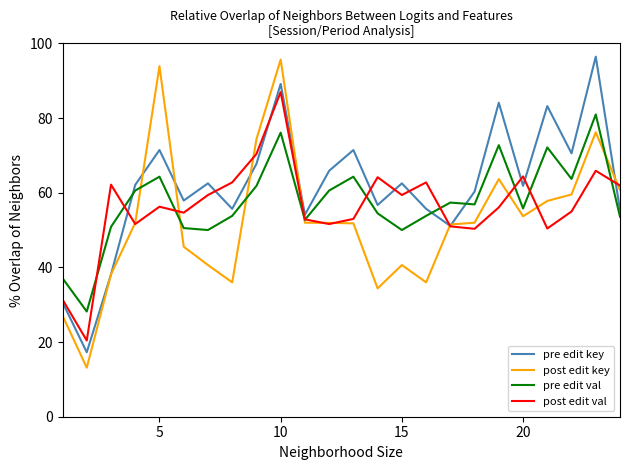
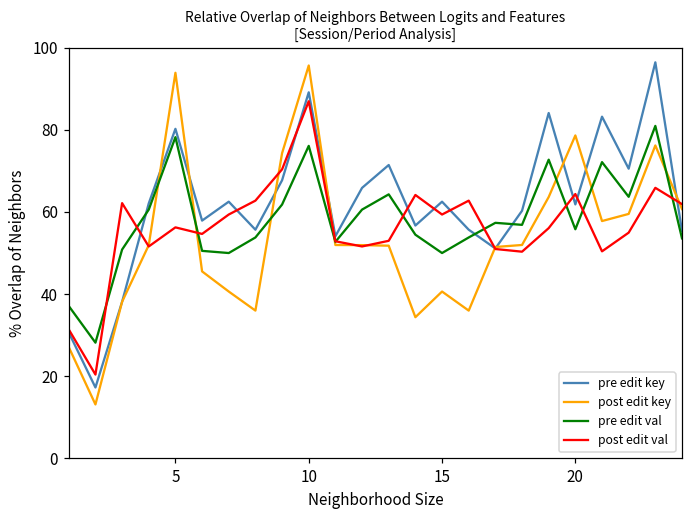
pre edit key, 5: 71 -> 80
pre edit val, 5: 64 -> 78
post edit key, 20: 54 -> 79
